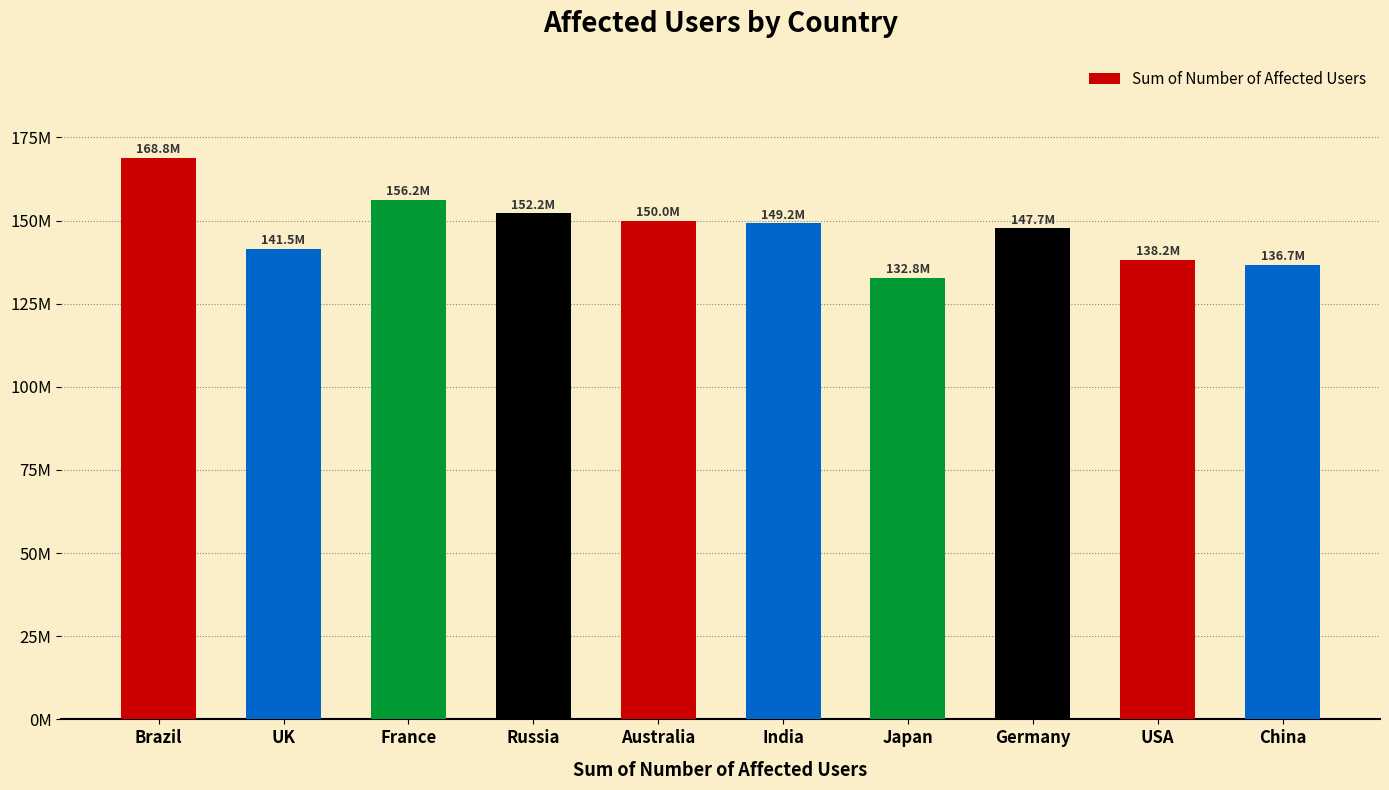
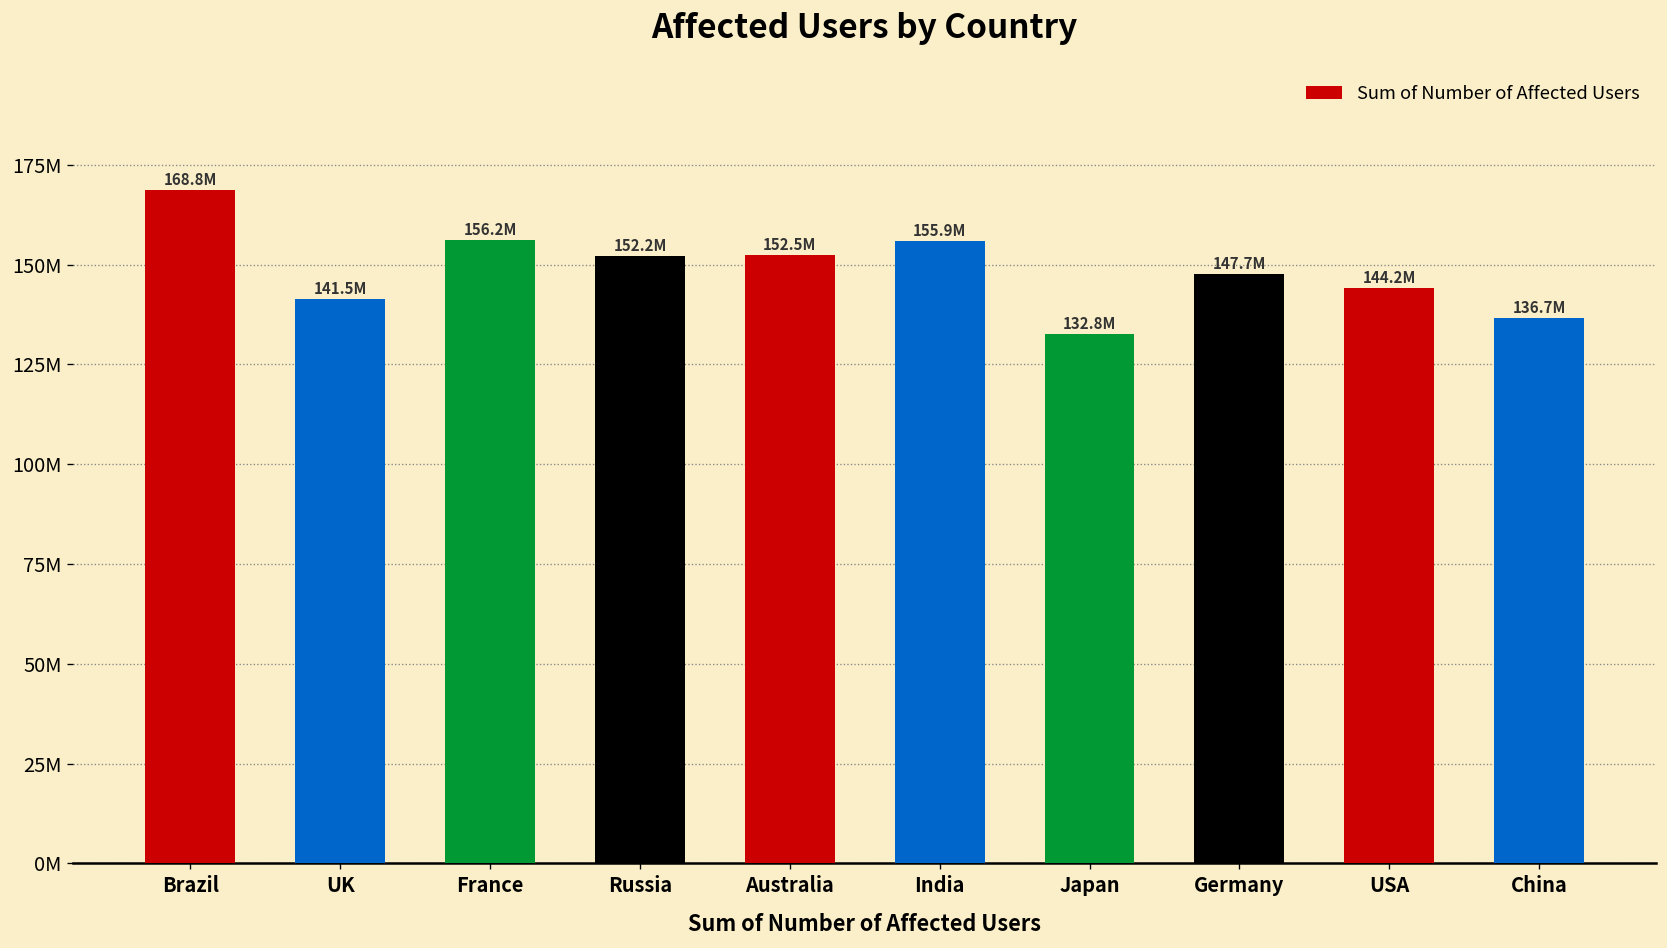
Australia: 150.0M -> 152.5M
India: 149.2M -> 155.9M
USA: 138.2M -> 144.2M
